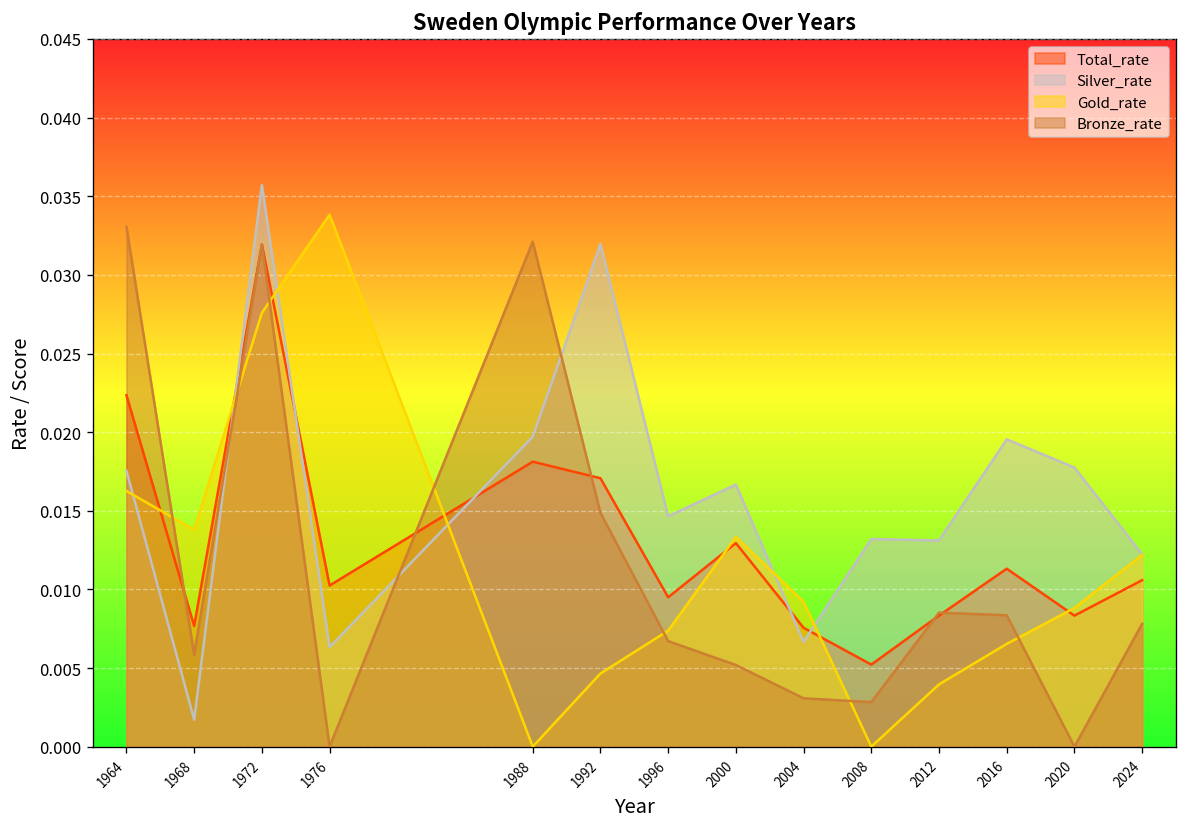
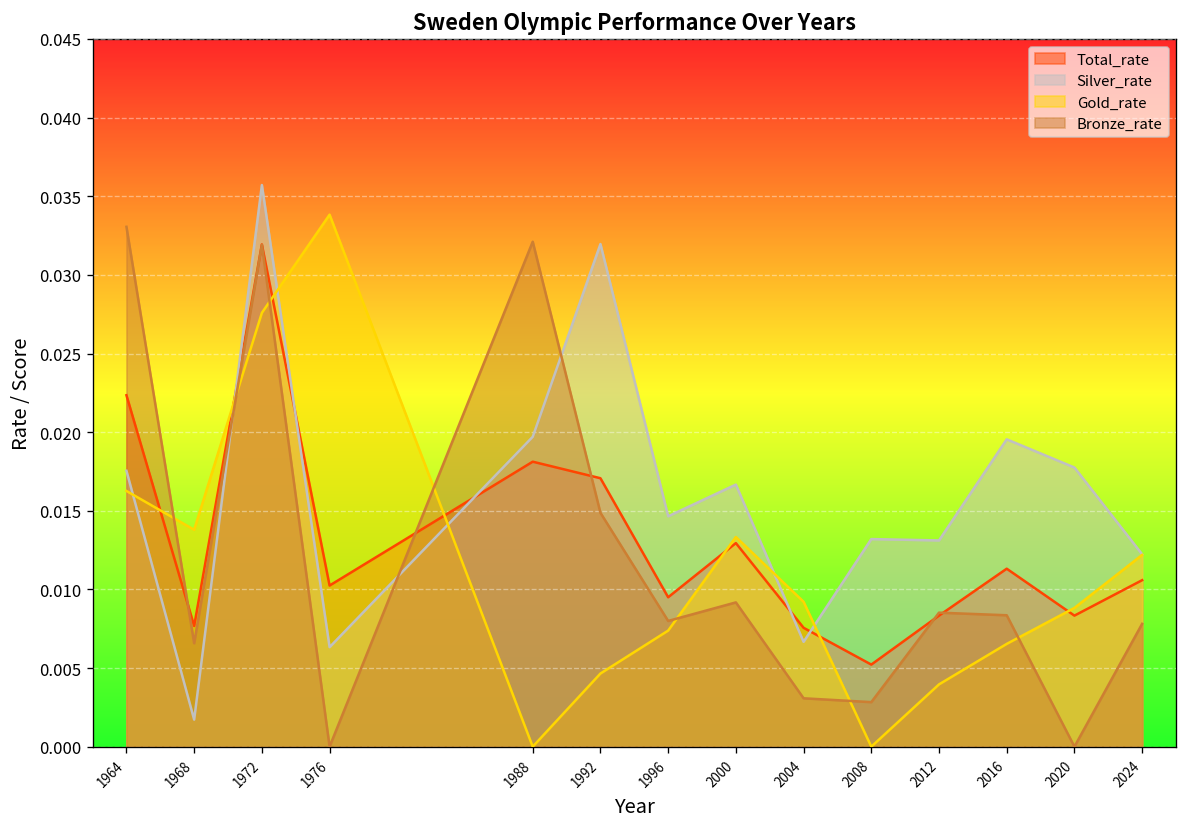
Bronze_rate, 1968: 0.0059 -> 0.0066
Bronze_rate, 1996: 0.0067 -> 0.0080
Bronze_rate, 2000: 0.0052 -> 0.0092
